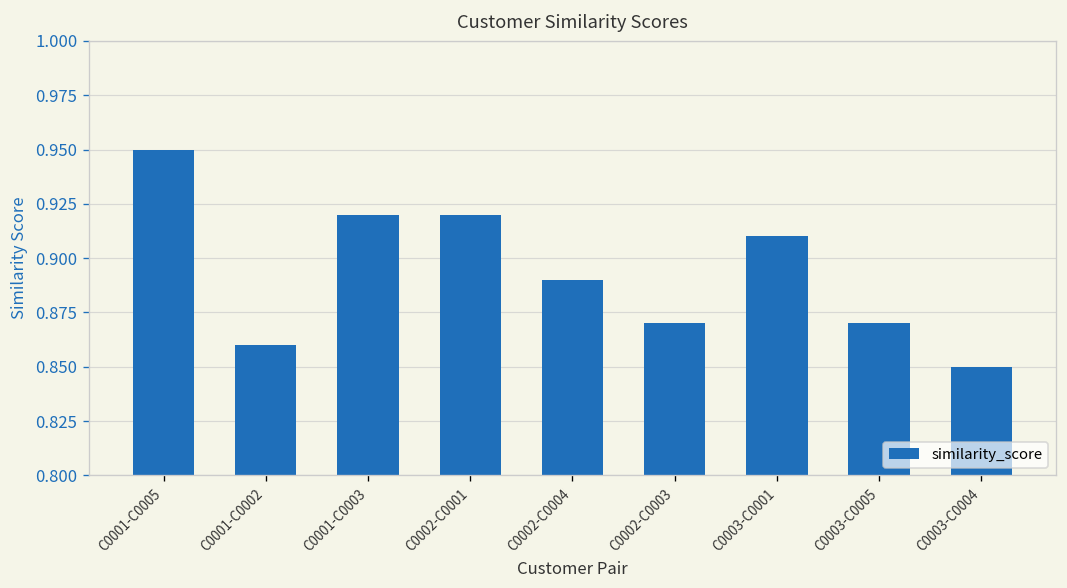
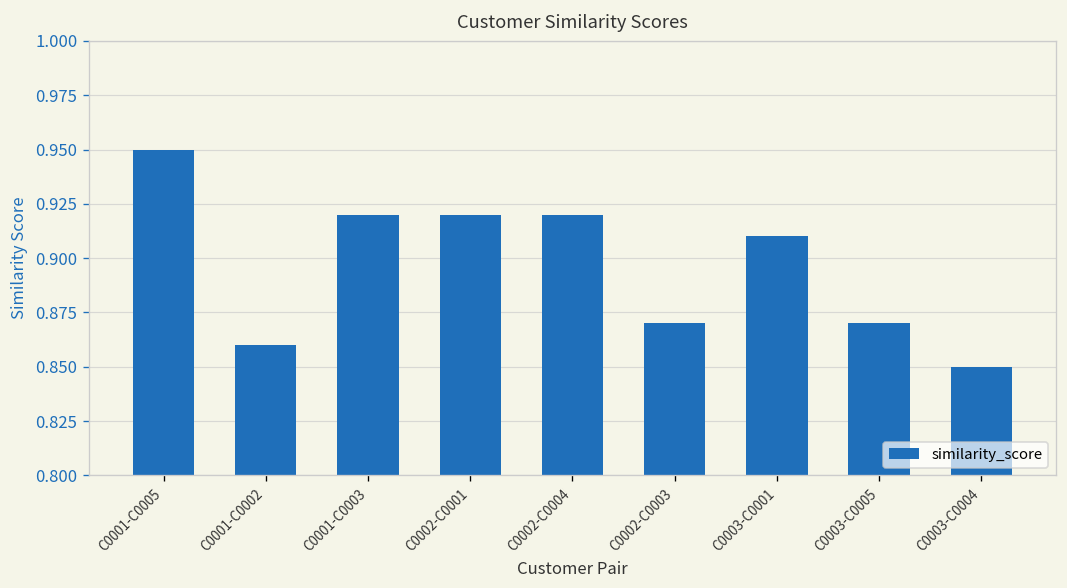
C0002-C0004: 0.89 -> 0.92
